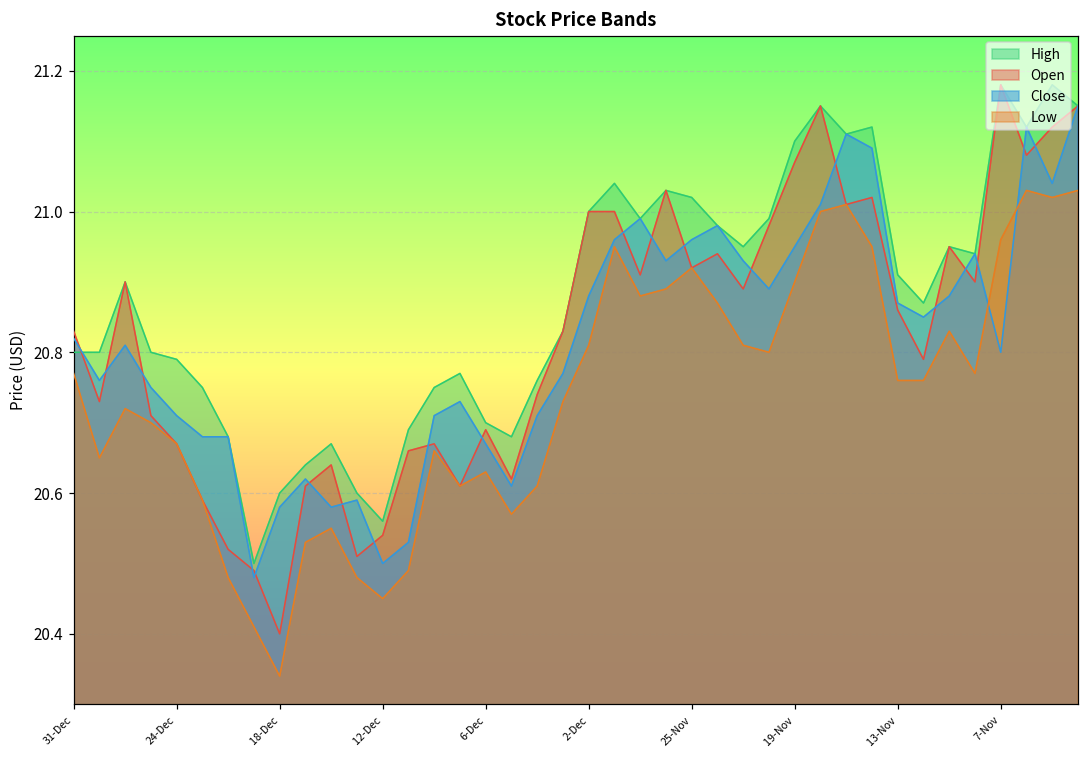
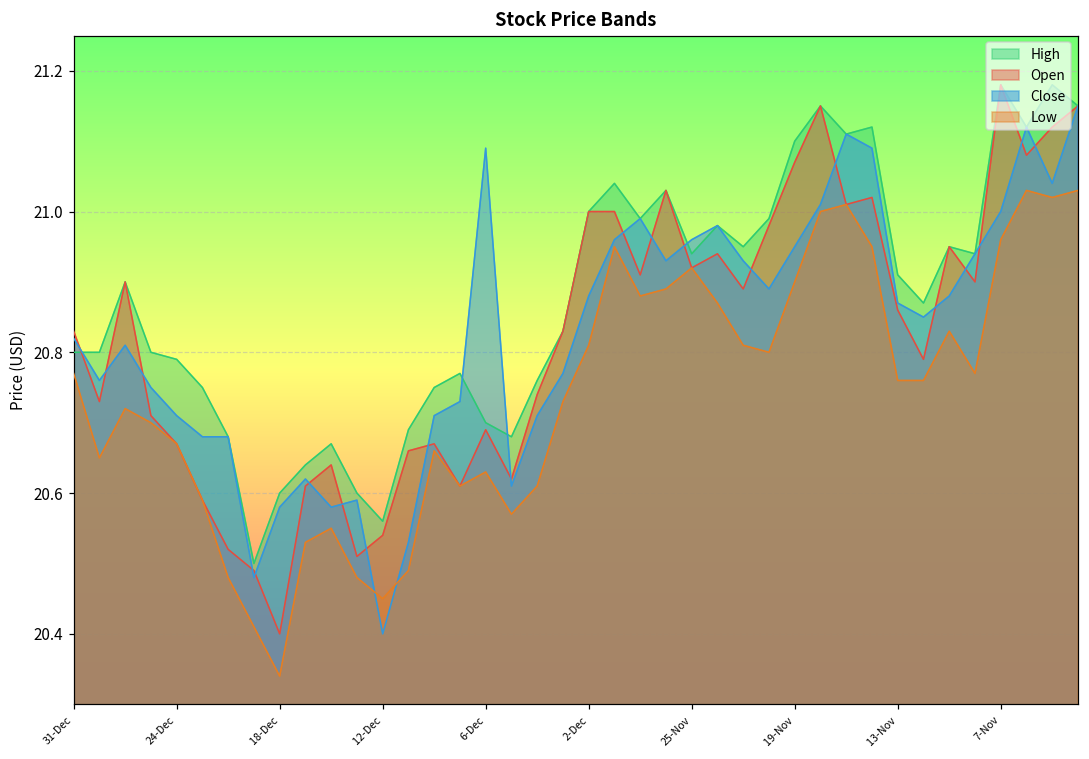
Close, 12-Dec: 20.5 -> 20.4
Close, 6-Dec: 20.67 -> 21.09
High, 25-Nov: 21.02 -> 20.94
Close, 7-Nov: 20.8 -> 21.0
